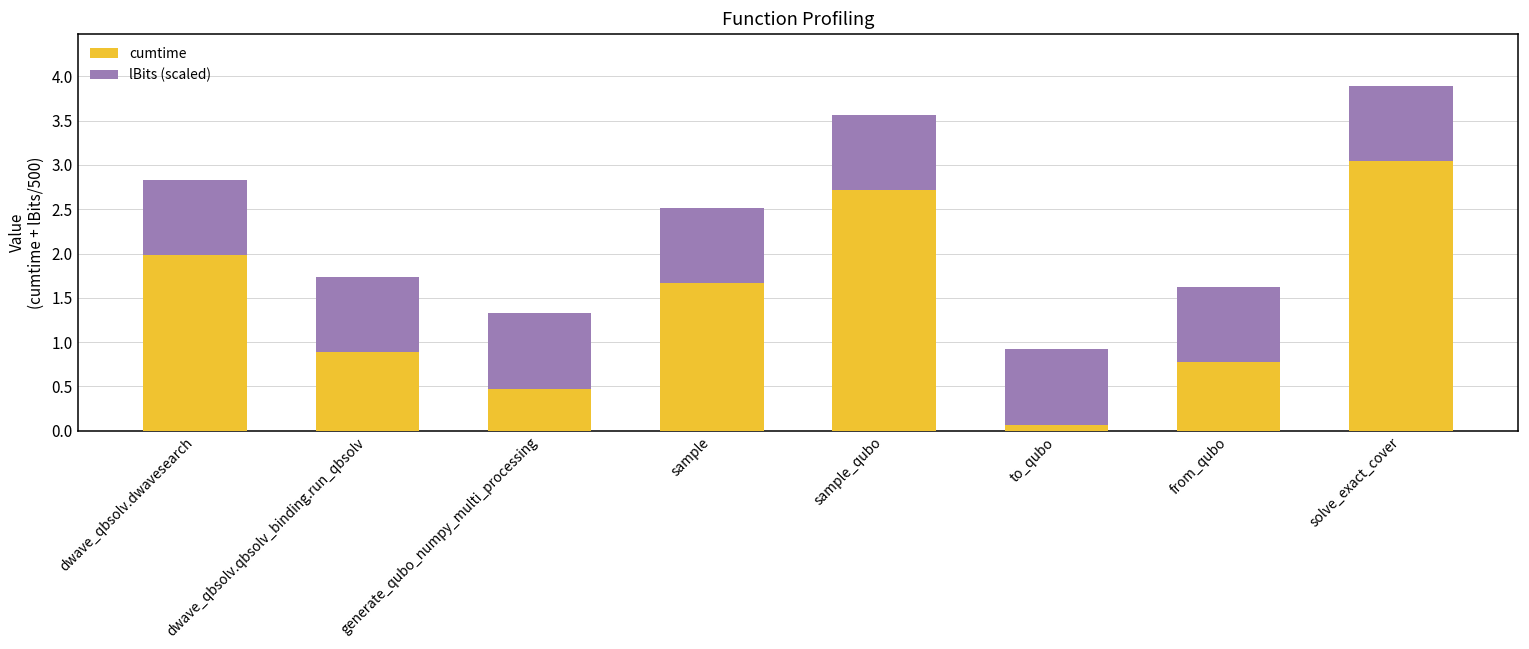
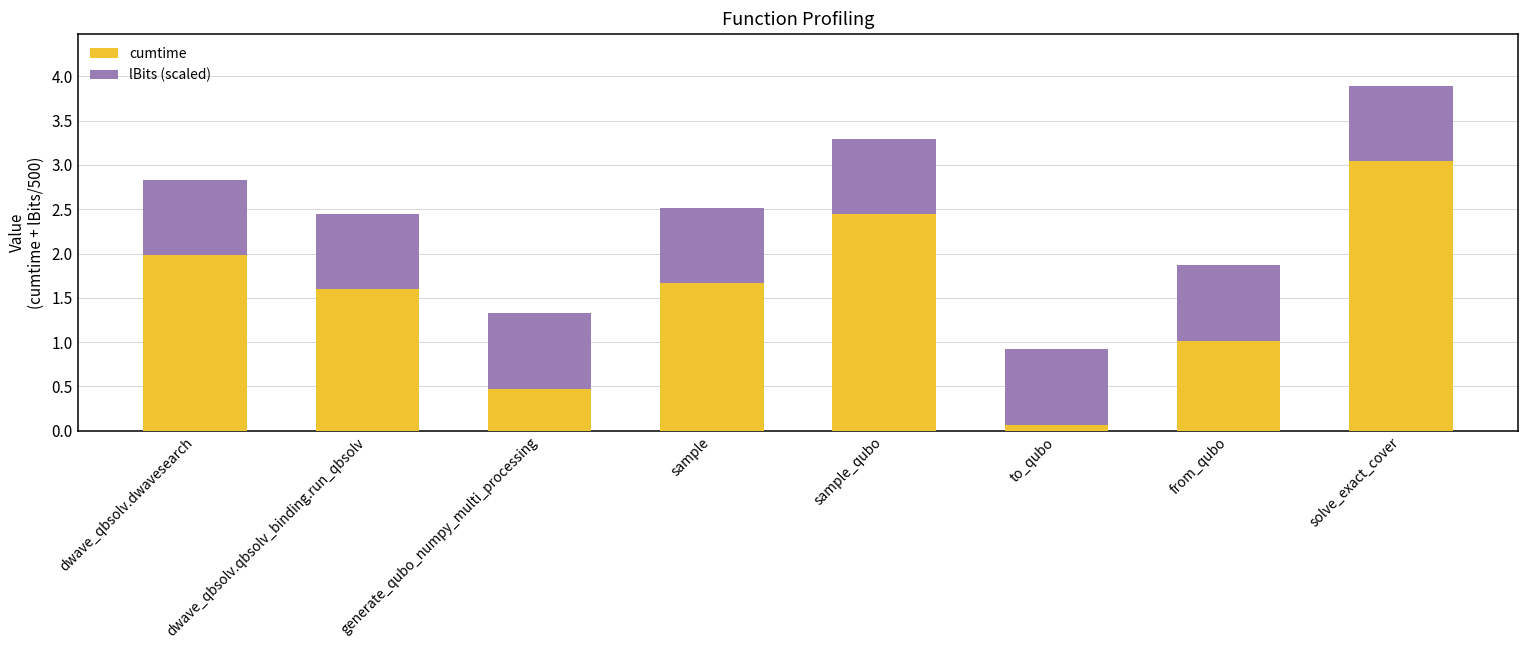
cumtime, dwave_qbsolv.qbsolv_binding.run_qbsolv: 0.9 -> 1.6
cumtime, sample_qubo: 2.7 -> 2.4
cumtime, from_qubo: 0.8 -> 1.0
